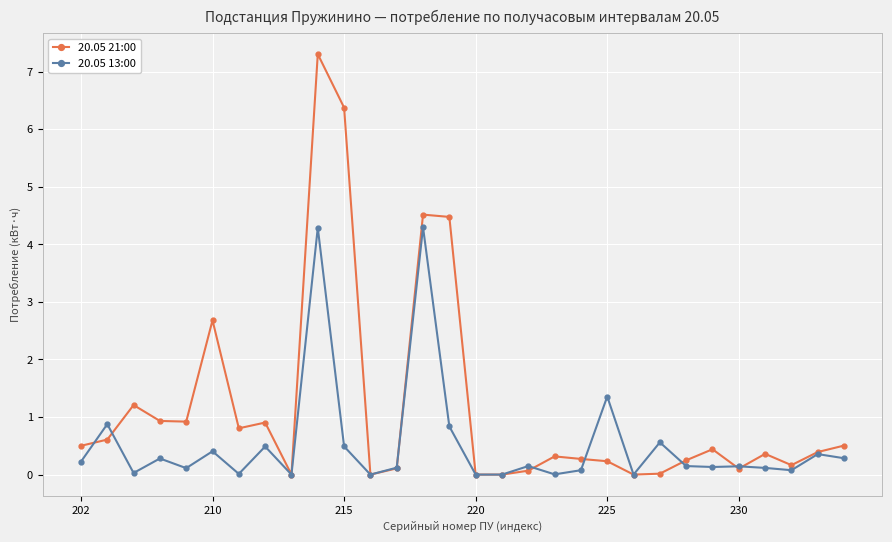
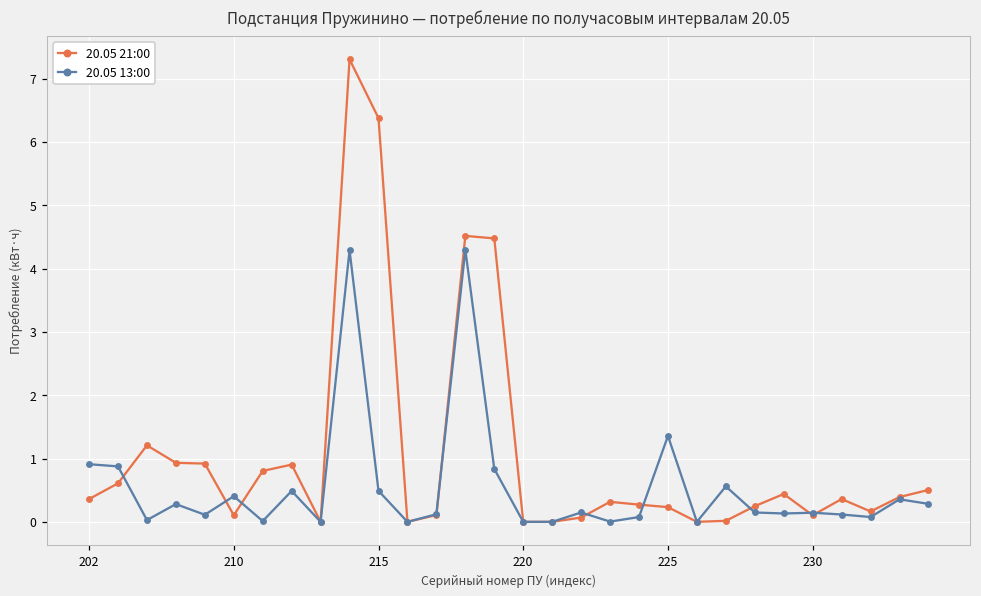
20.05 21:00, 202: 0.5 -> 0.4
20.05 13:00, 202: 0.2 -> 0.9
20.05 21:00, 210: 2.7 -> 0.1
